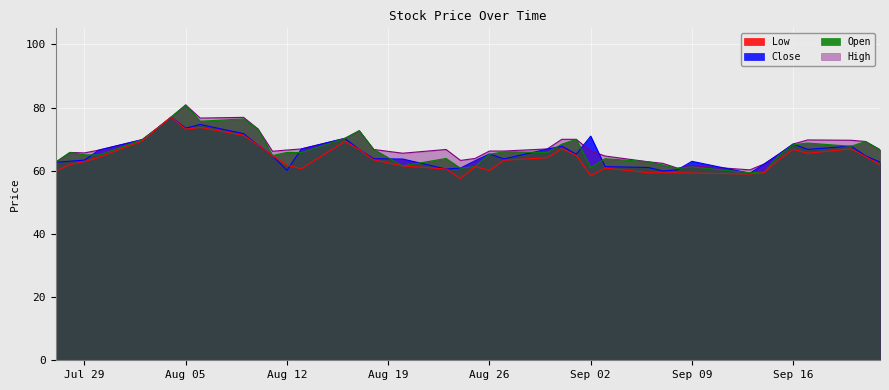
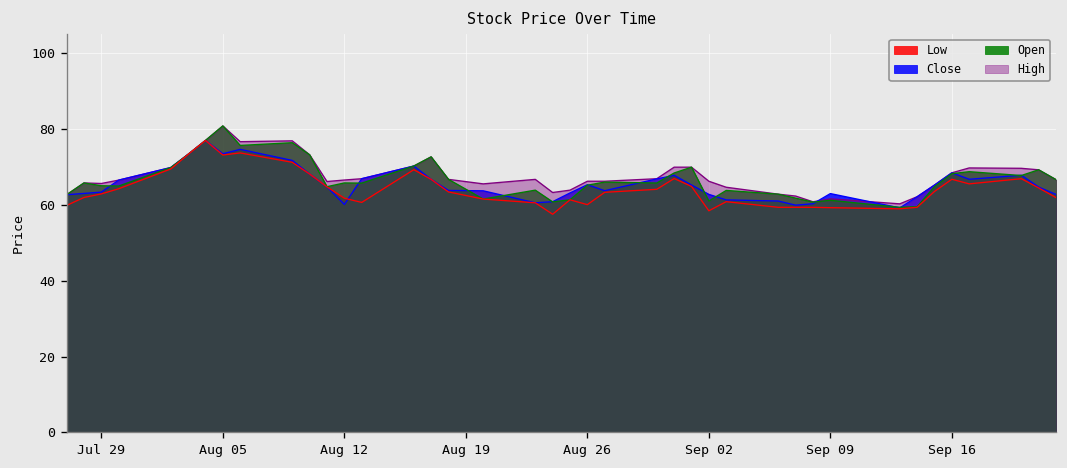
Close, Sep 02: 71 -> 63
